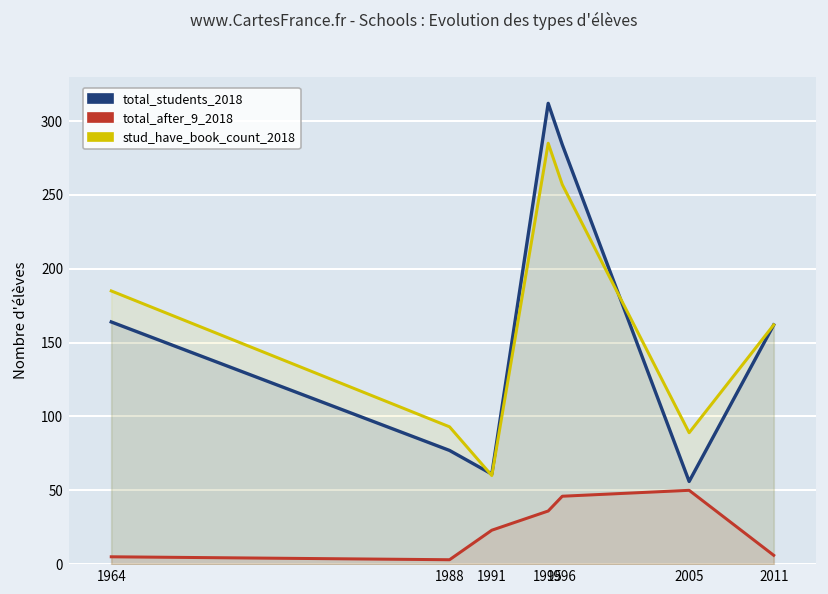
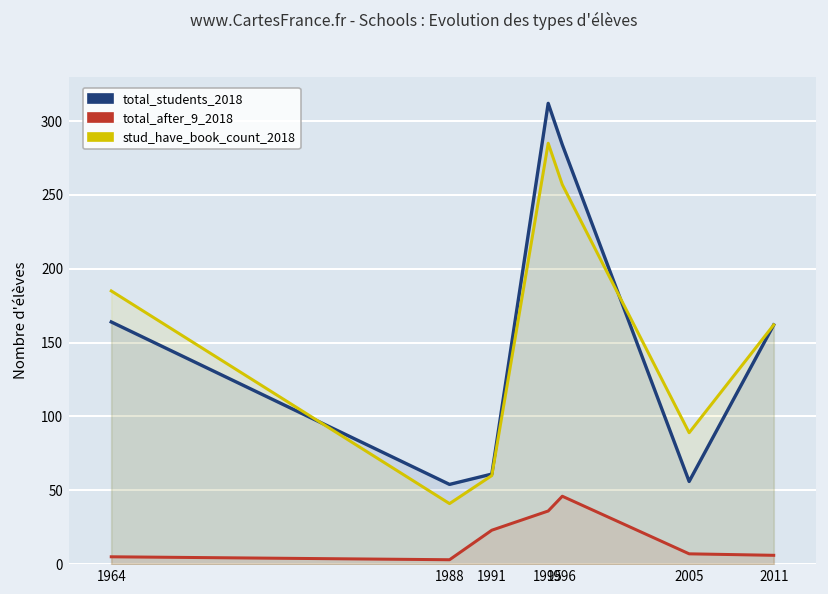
total_students_2018, 1988: 77 -> 54
stud_have_book_count_2018, 1988: 93 -> 41
total_after_9_2018, 2005: 50 -> 7
